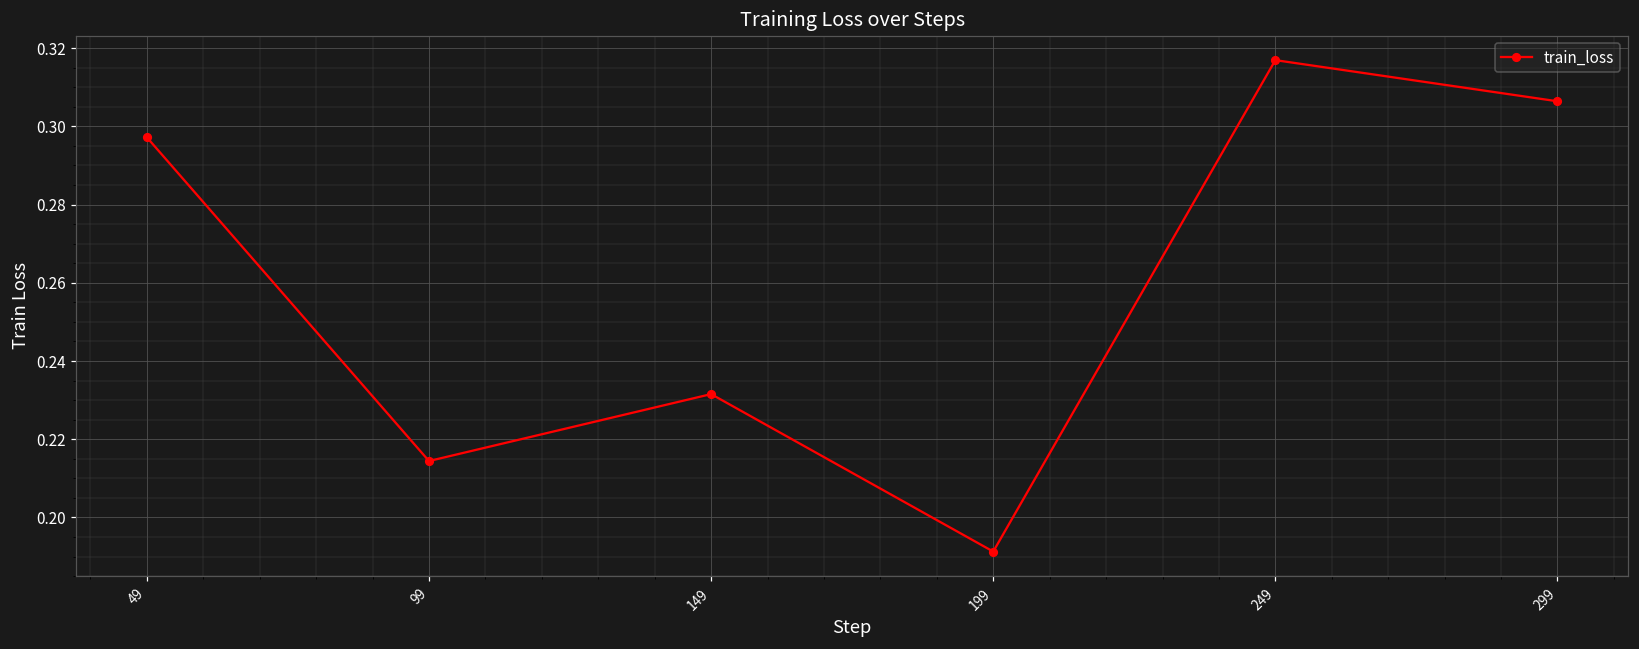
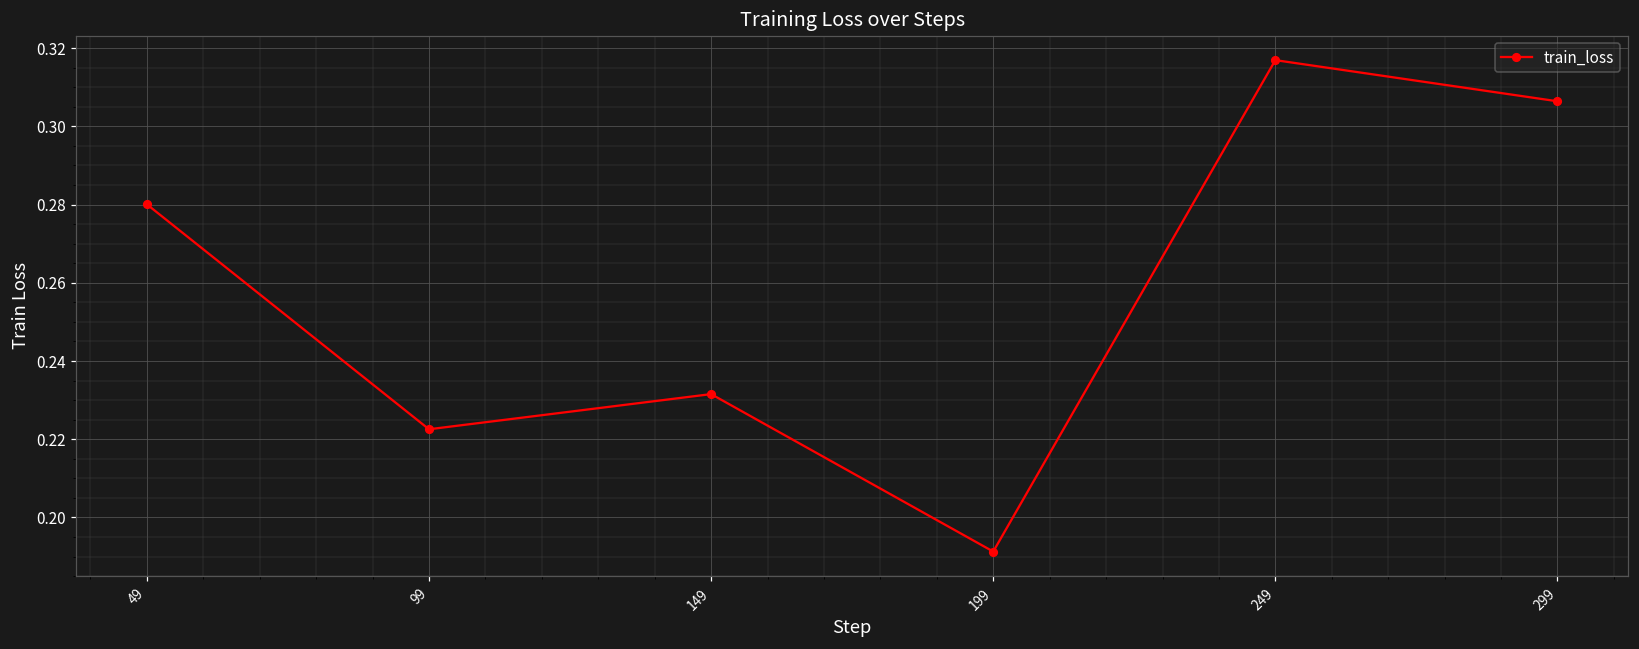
49: 0.297 -> 0.280
99: 0.214 -> 0.223
